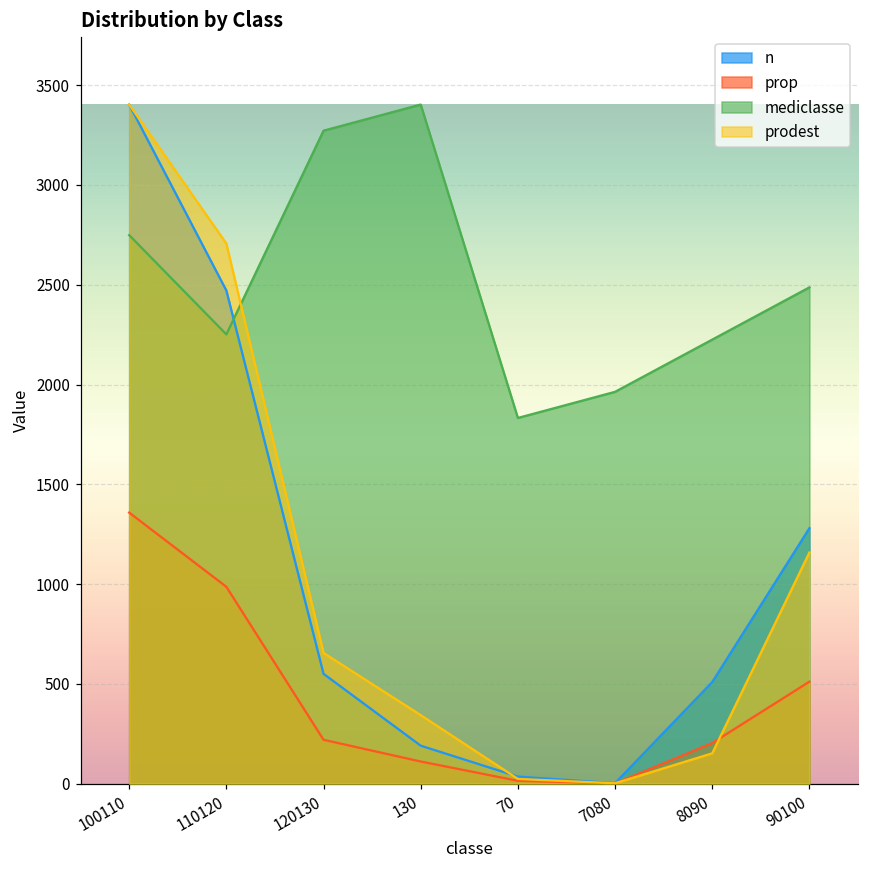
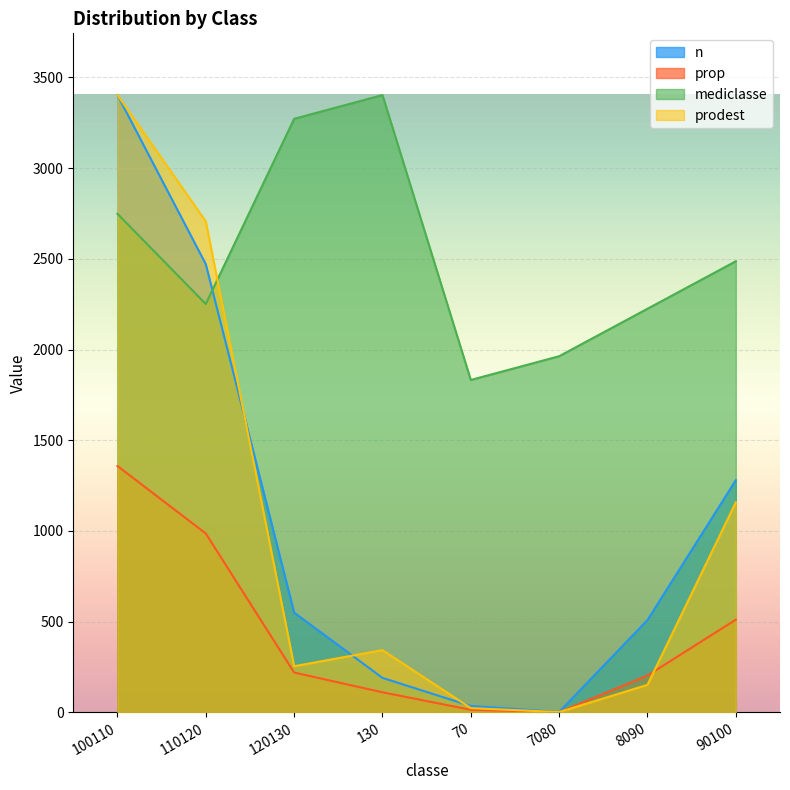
prodest, 120130: 650 -> 250
